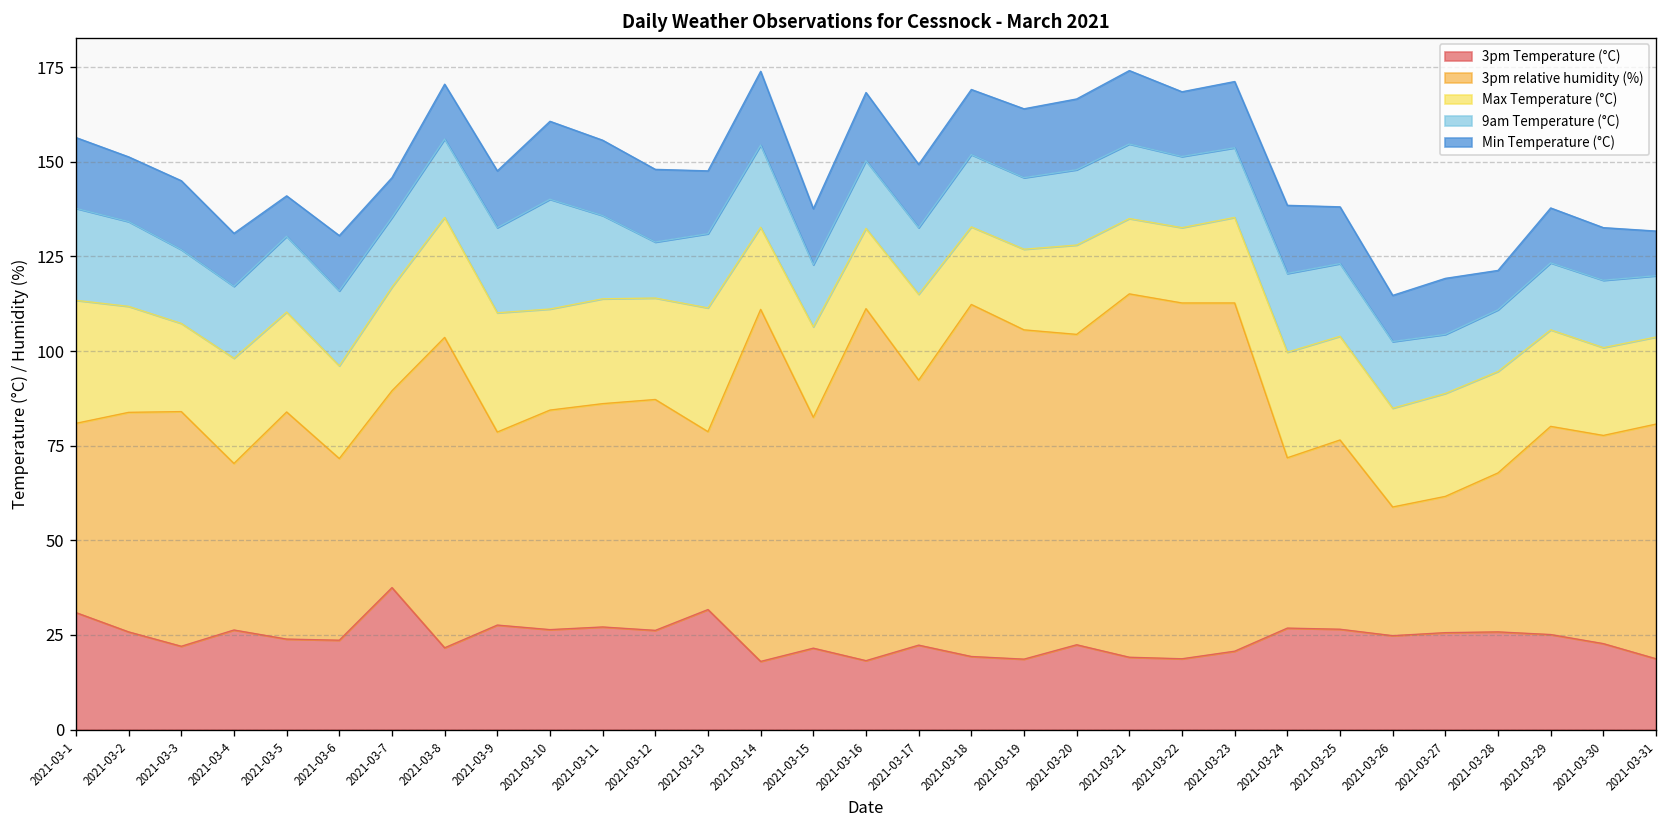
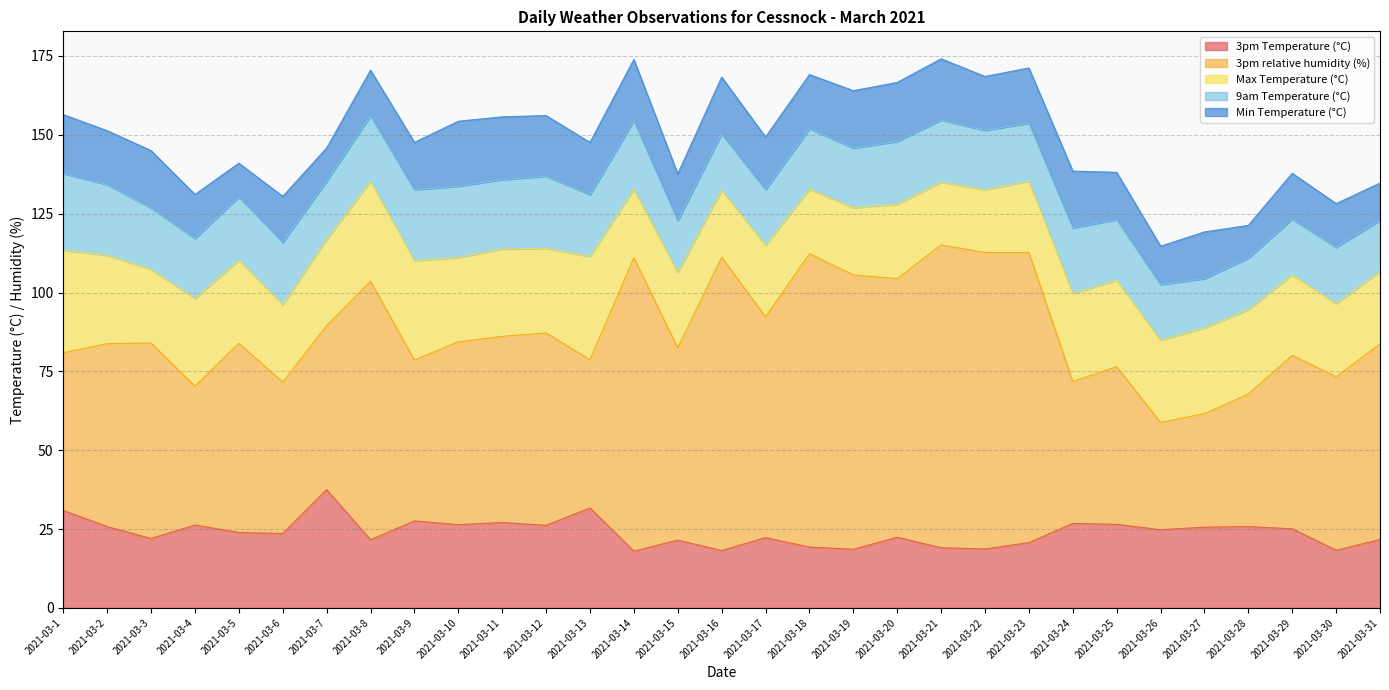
9am Temperature (°C), 2021-03-10: 29 -> 23
9am Temperature (°C), 2021-03-12: 15 -> 23
3pm Temperature (°C), 2021-03-30: 23 -> 18
3pm Temperature (°C), 2021-03-31: 19 -> 22
